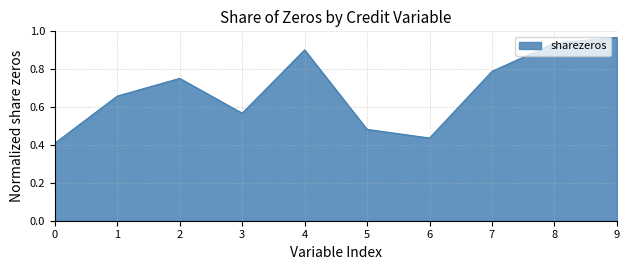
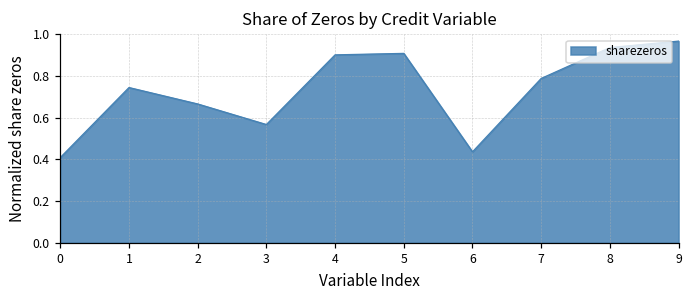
1: 0.66 -> 0.75
2: 0.75 -> 0.67
5: 0.48 -> 0.91
